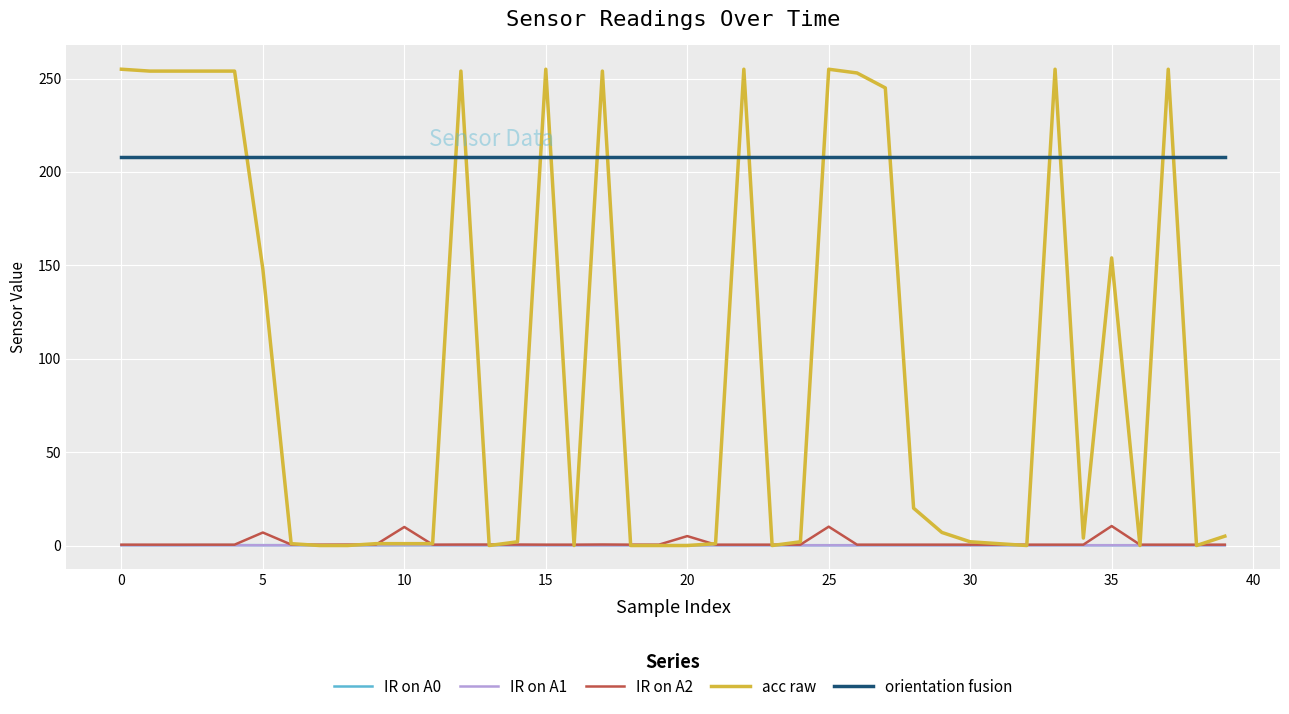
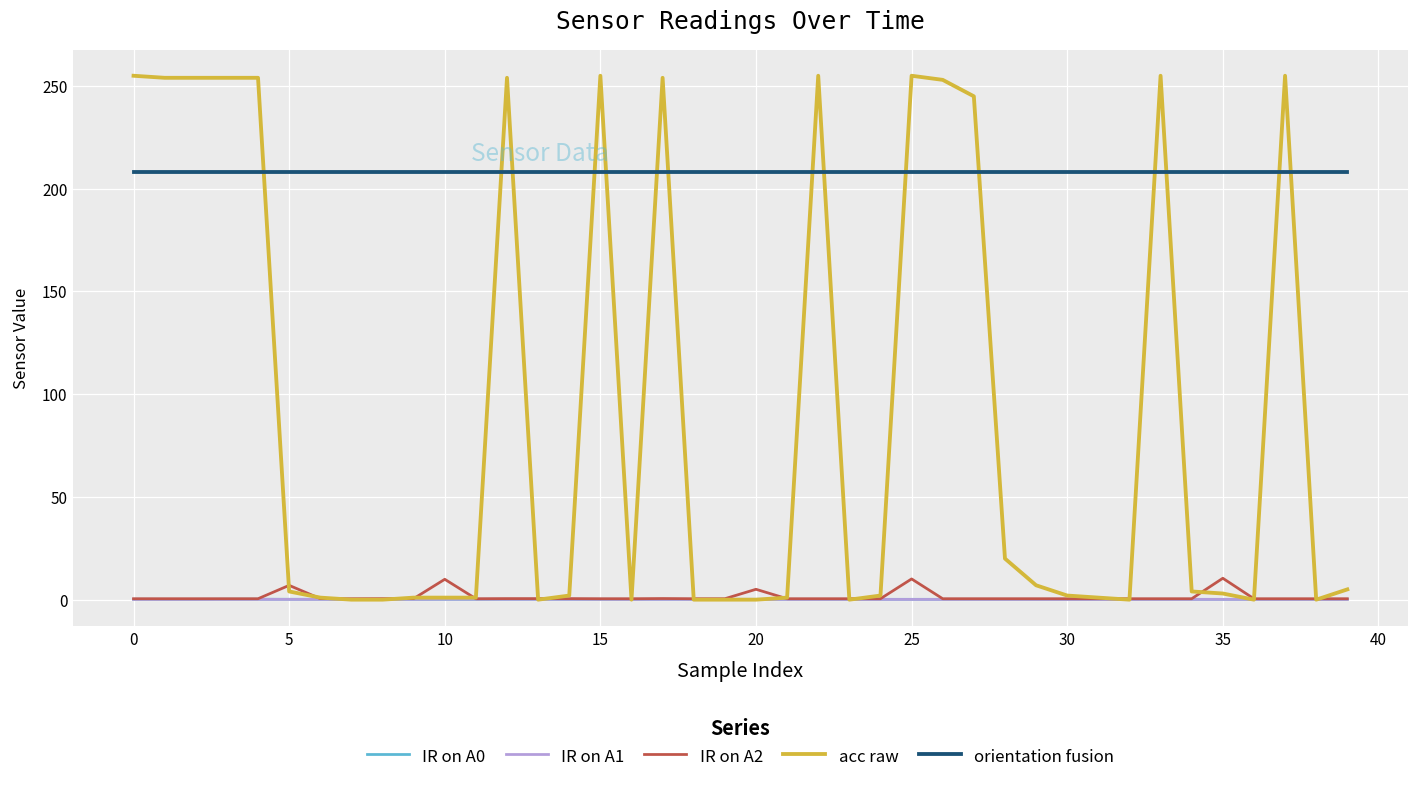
acc raw, 5: 148 -> 4
acc raw, 35: 154 -> 3
